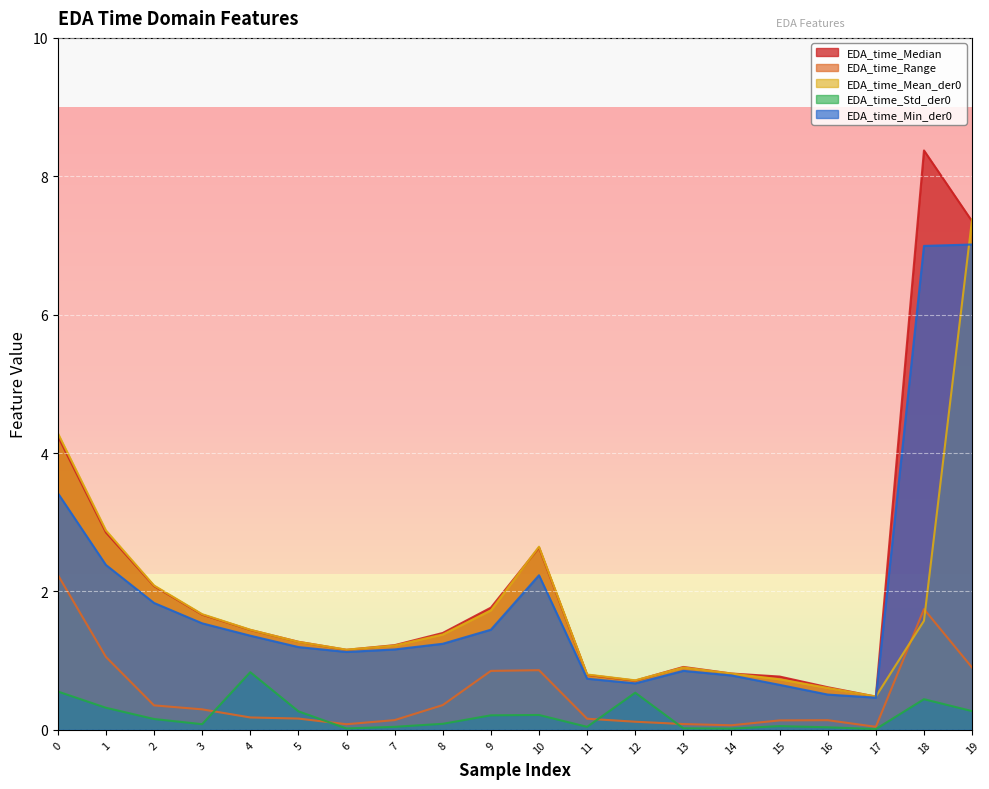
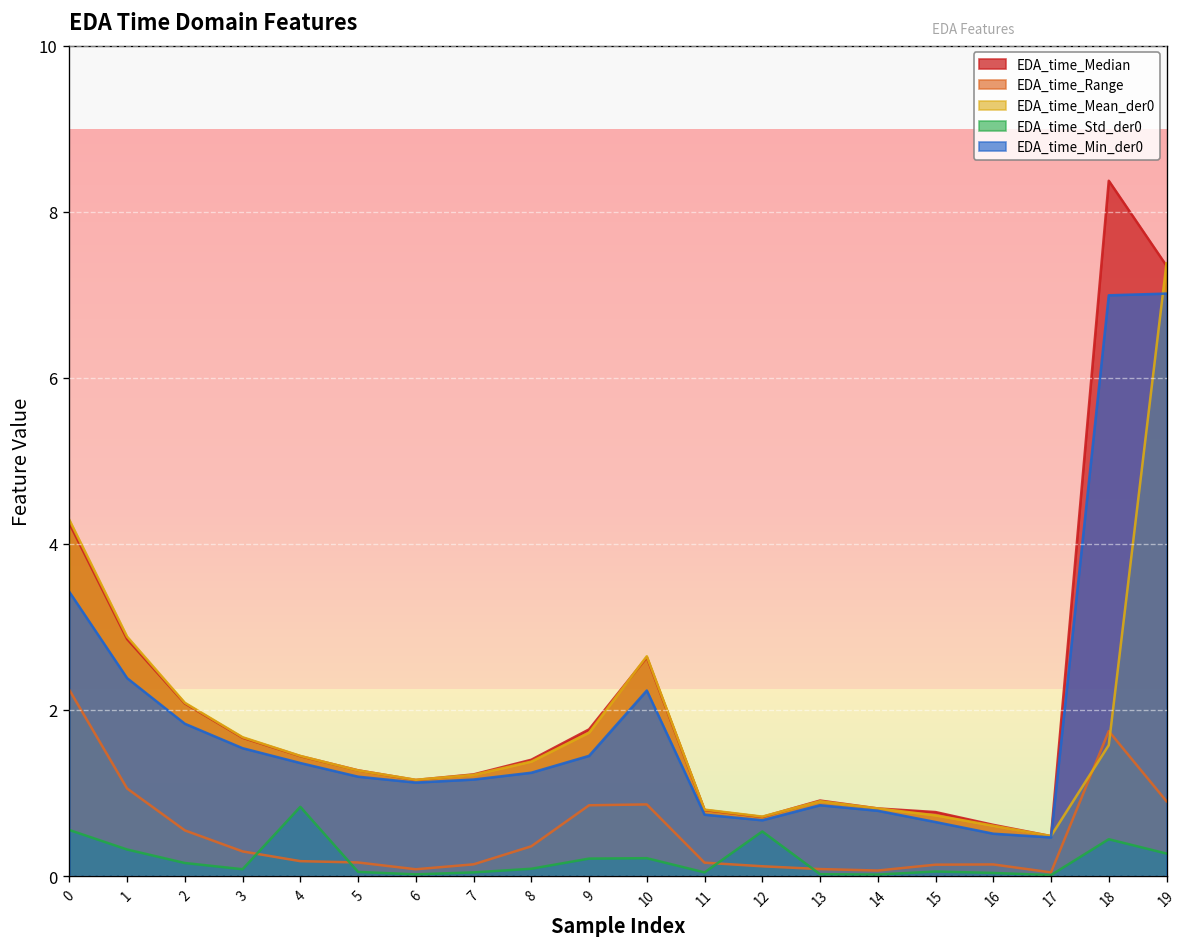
EDA_time_Range, 2: 0.4 -> 0.6
EDA_time_Std_der0, 5: 0.3 -> 0.1
